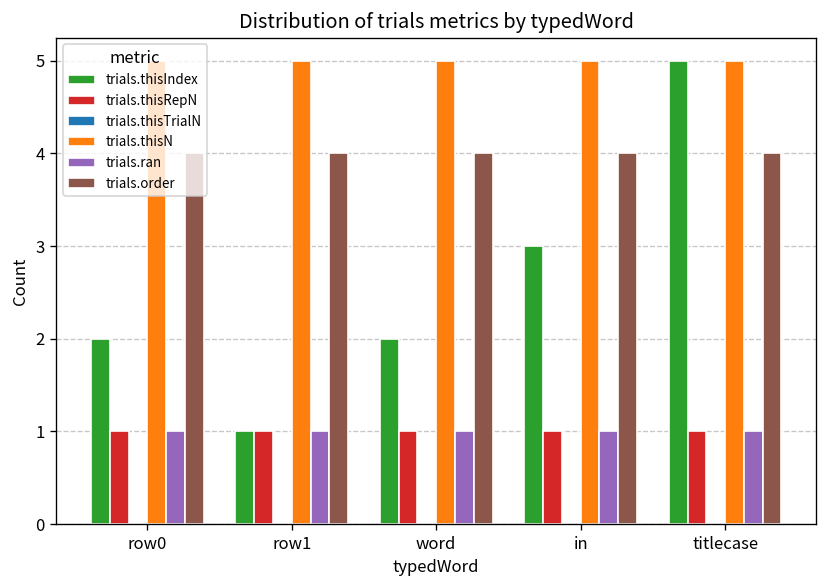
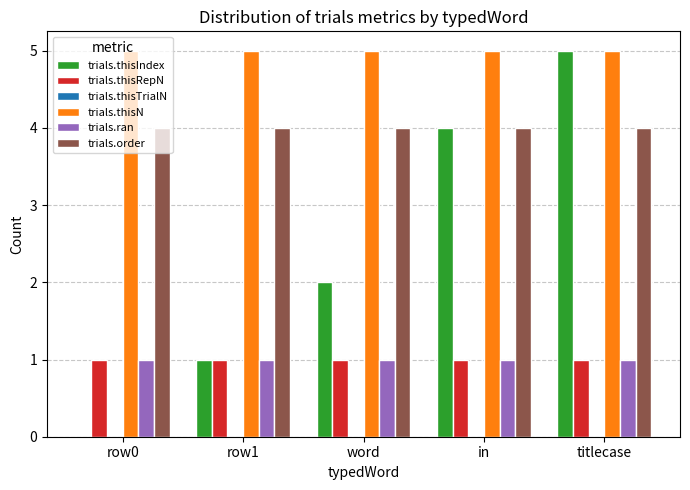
trials.thisIndex, row0: 2 -> 0
trials.thisIndex, in: 3 -> 4
